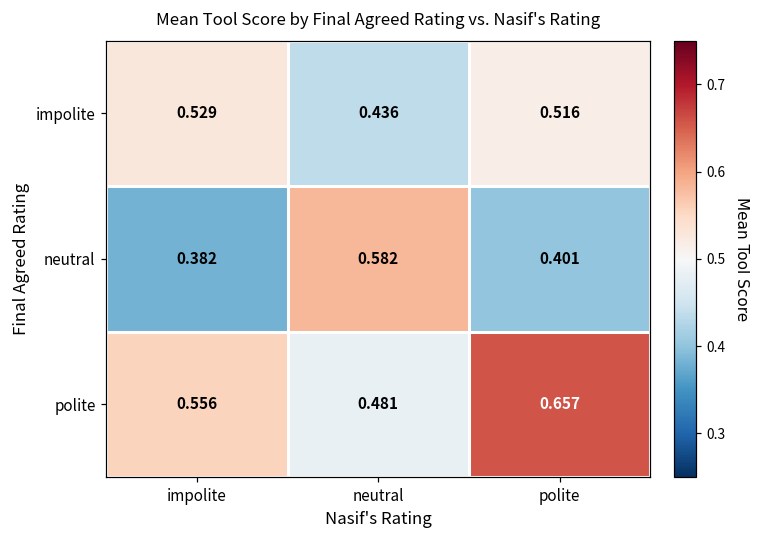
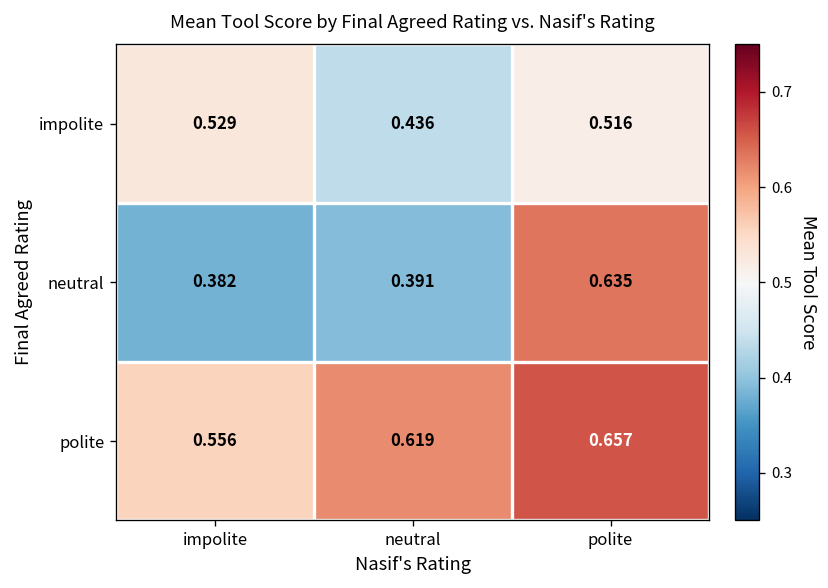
neutral, neutral: 0.582 -> 0.391
neutral, polite: 0.401 -> 0.635
polite, neutral: 0.481 -> 0.619
